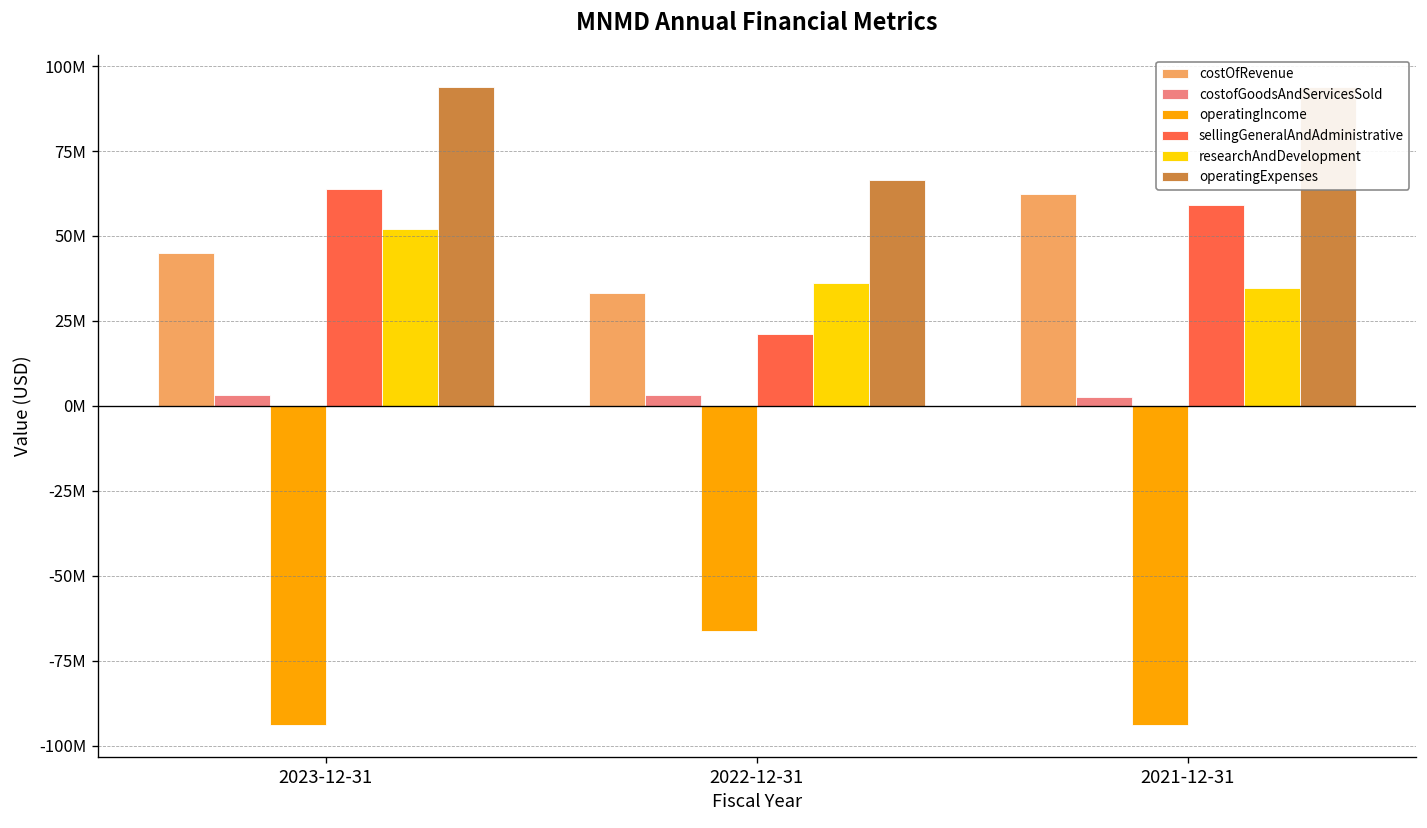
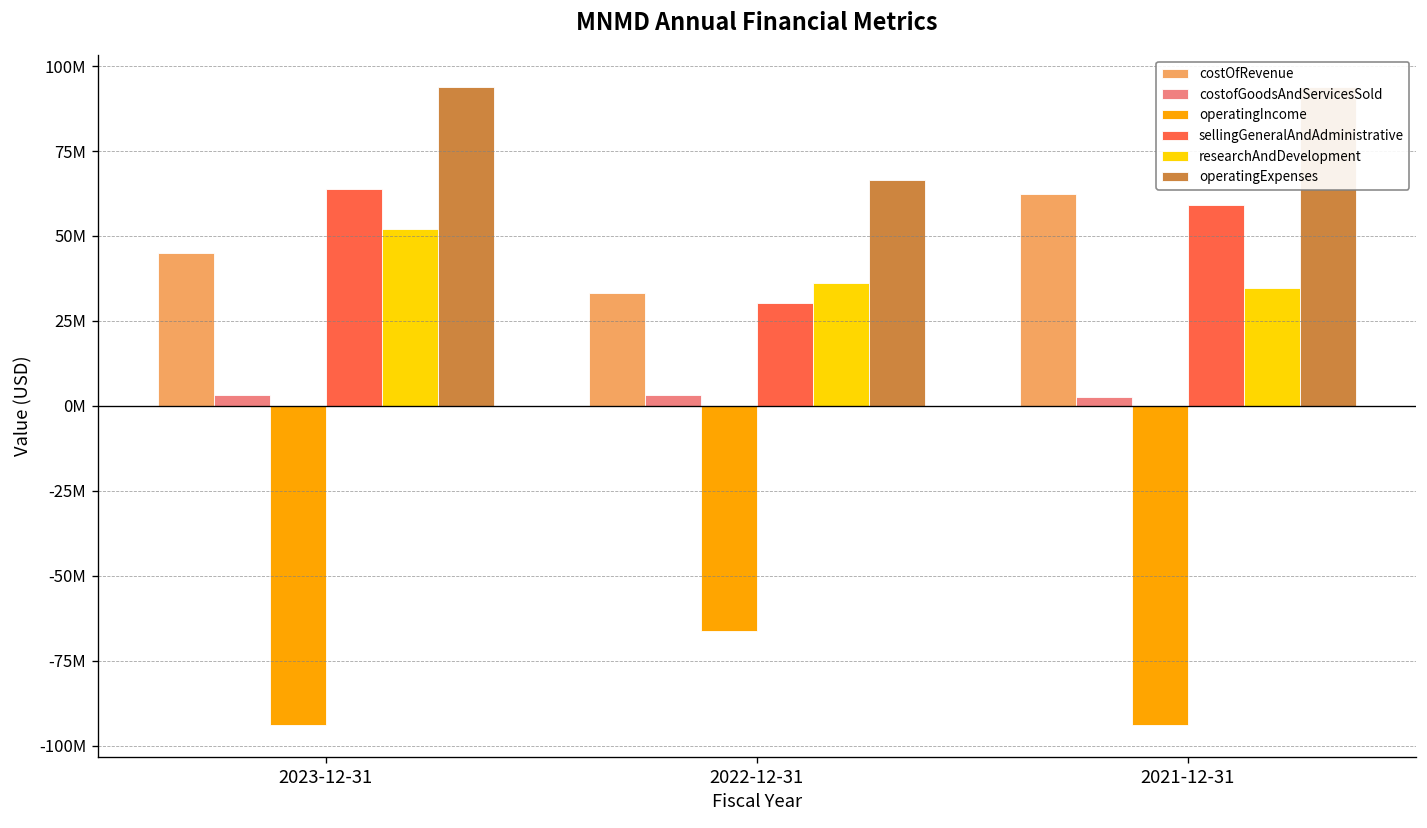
sellingGeneralAndAdministrative, 2022-12-31: 21000000 -> 30000000
